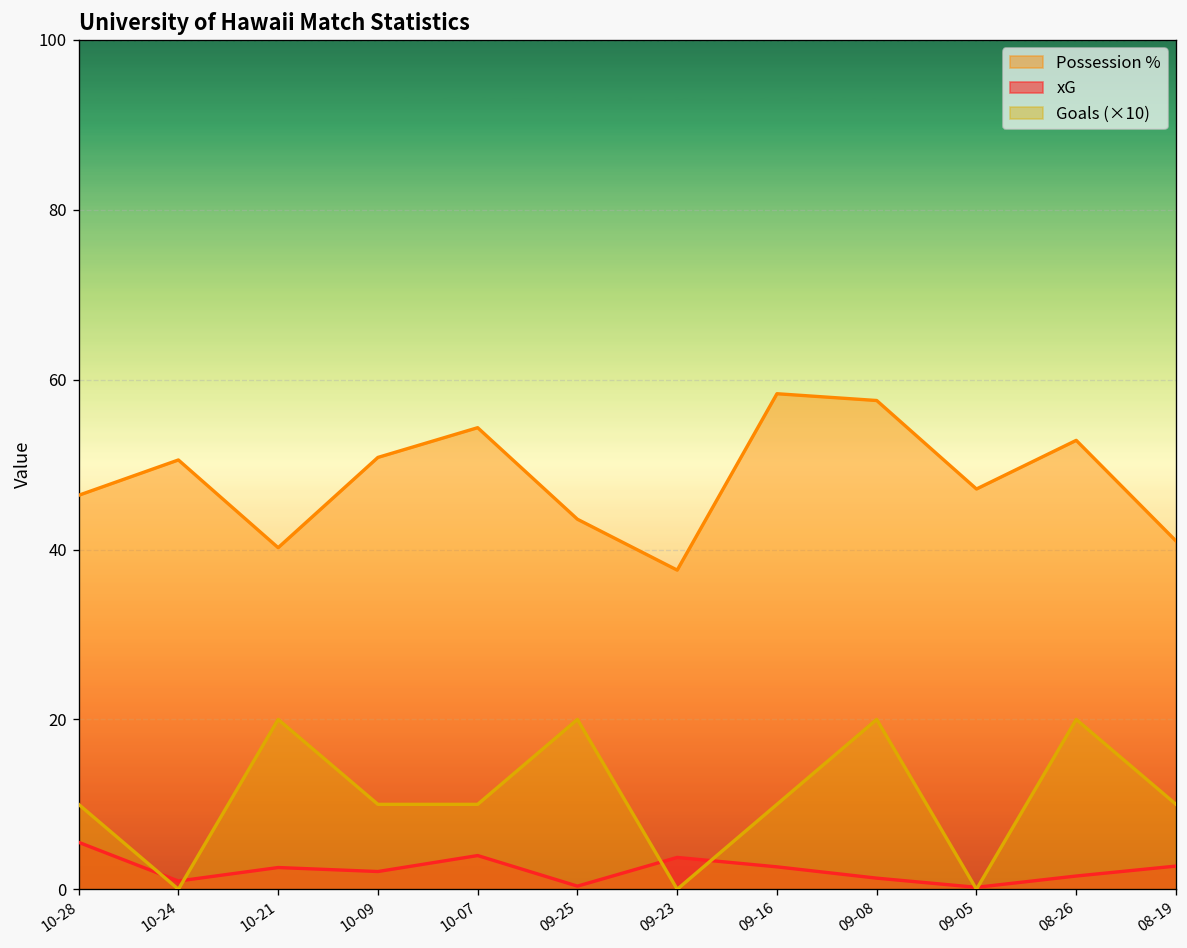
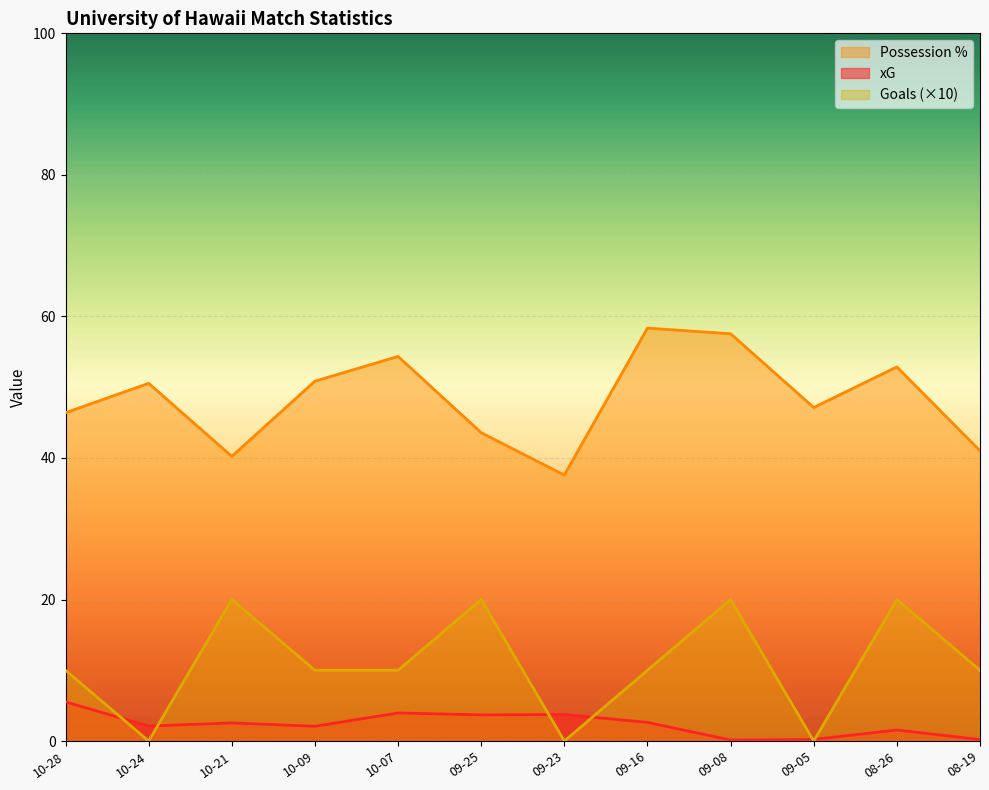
xG, 10-24: 1 -> 2
xG, 09-25: 0 -> 4
xG, 09-08: 1 -> 0
xG, 08-19: 3 -> 0
